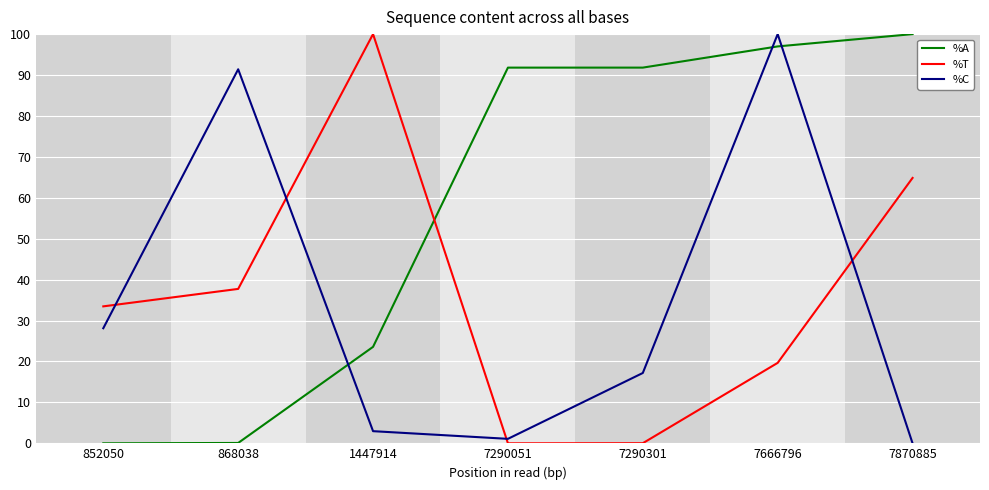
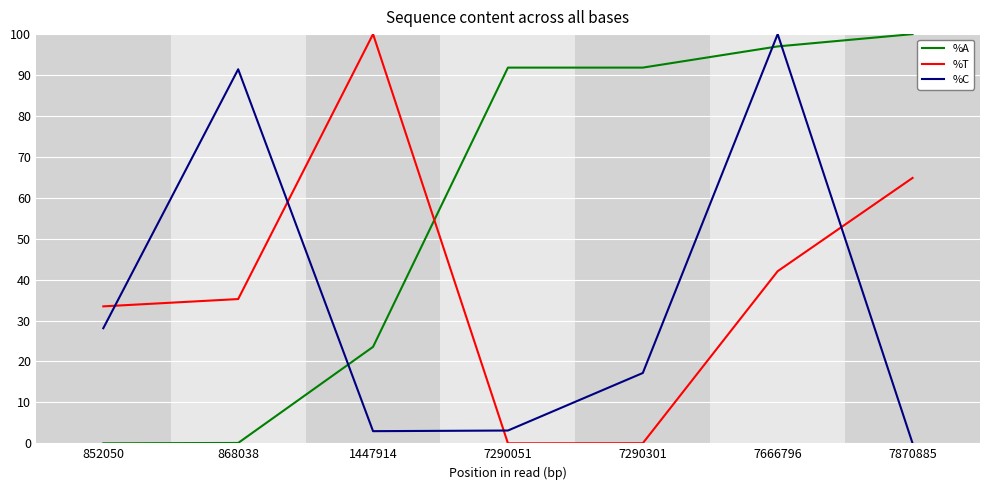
%T, 868038: 38 -> 35
%C, 7290051: 1 -> 3
%T, 7666796: 20 -> 42
